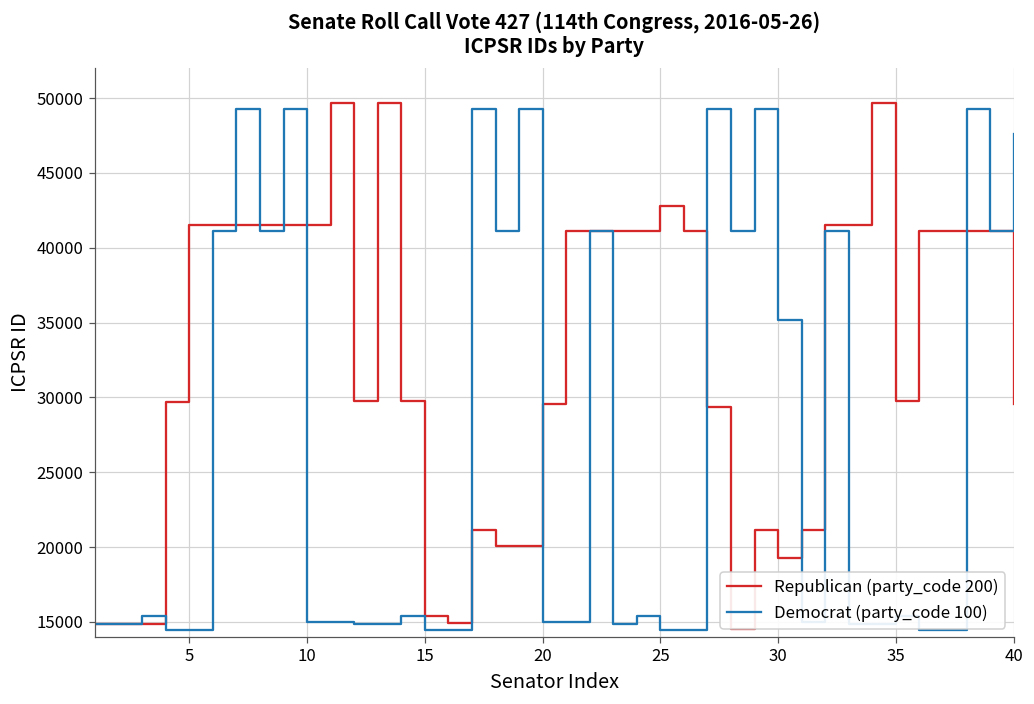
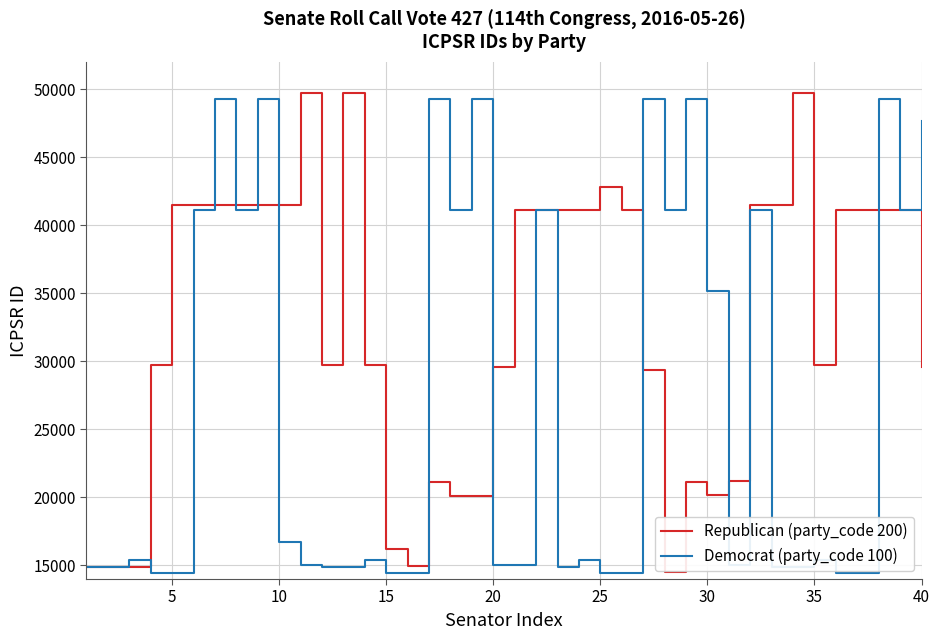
Democrat (party_code 100), 10: 15000 -> 16700
Republican (party_code 200), 15: 15400 -> 16200
Republican (party_code 200), 30: 19300 -> 20100
